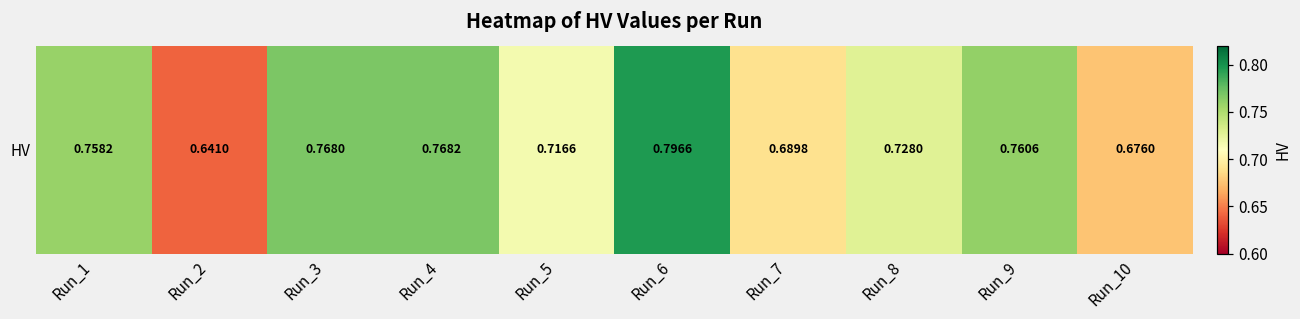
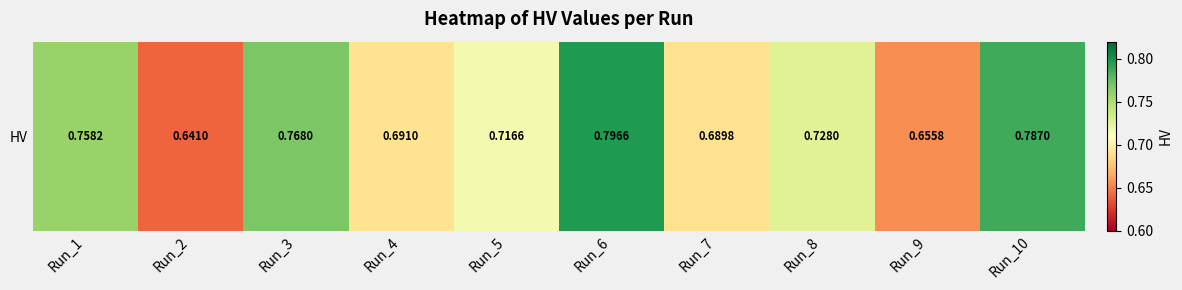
HV, Run_4: 0.7682 -> 0.6910
HV, Run_9: 0.7606 -> 0.6558
HV, Run_10: 0.6760 -> 0.7870
